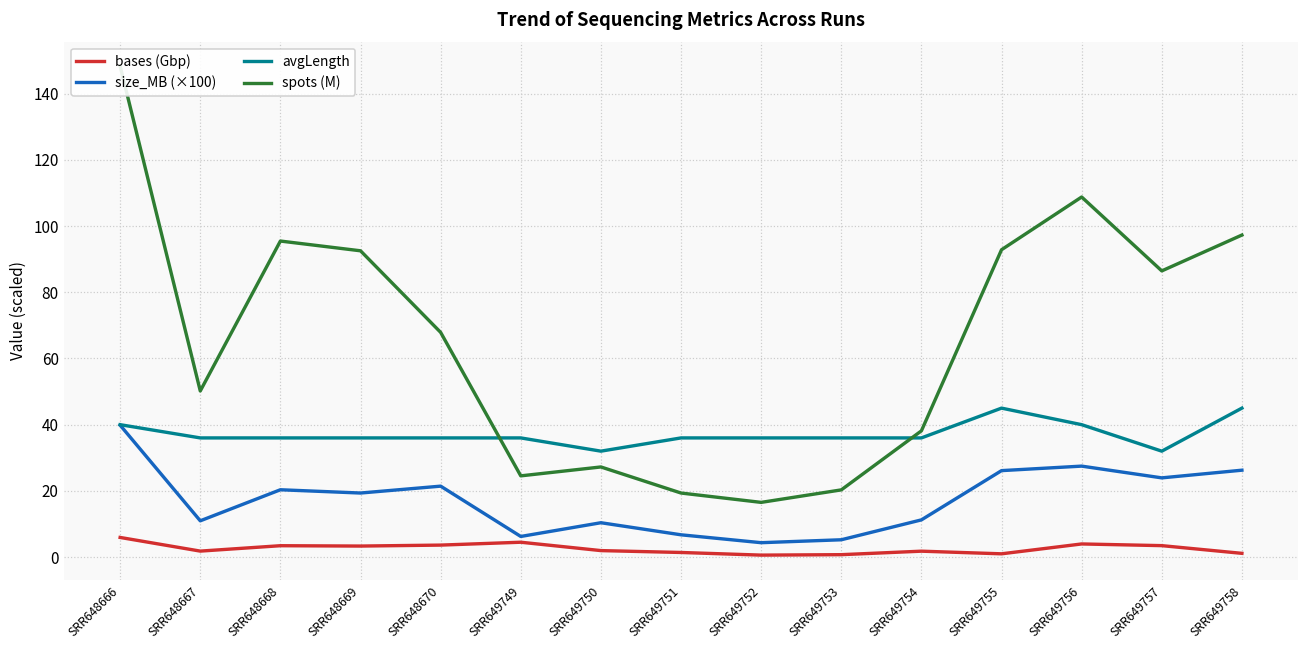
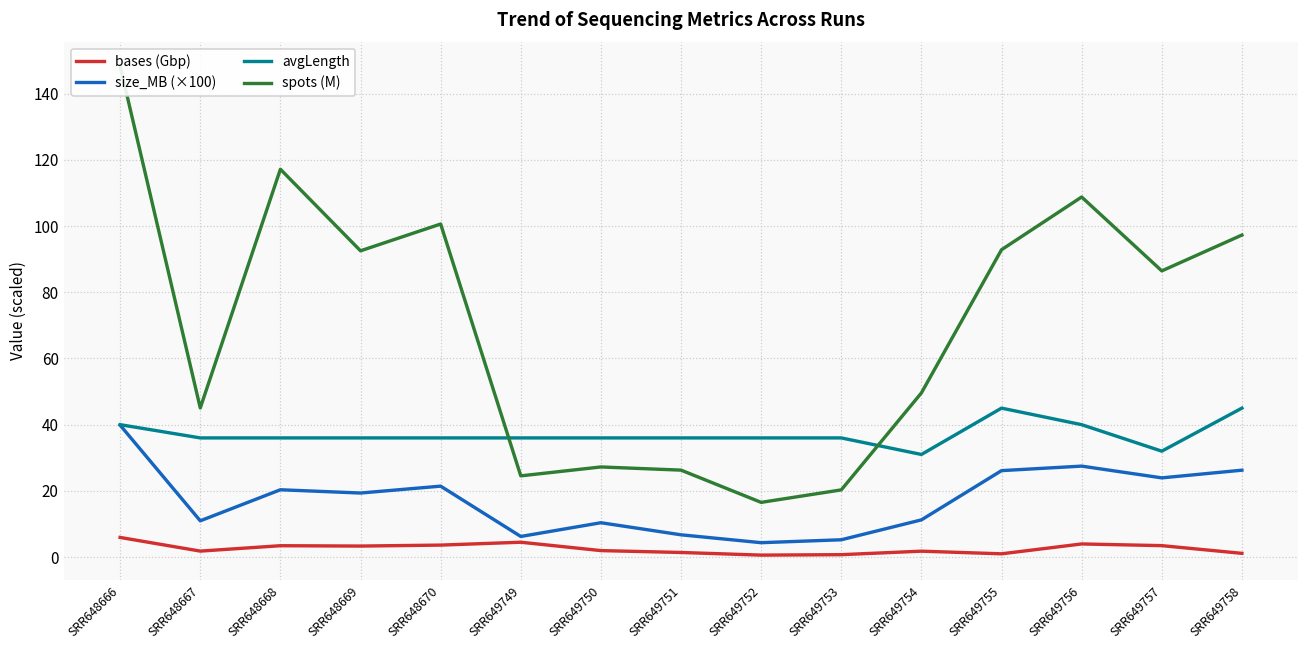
spots (M), SRR648667: 50 -> 45
spots (M), SRR648668: 95 -> 117
spots (M), SRR648670: 68 -> 101
avgLength, SRR649750: 32 -> 36
spots (M), SRR649751: 19 -> 26
avgLength, SRR649754: 36 -> 31
spots (M), SRR649754: 38 -> 50
